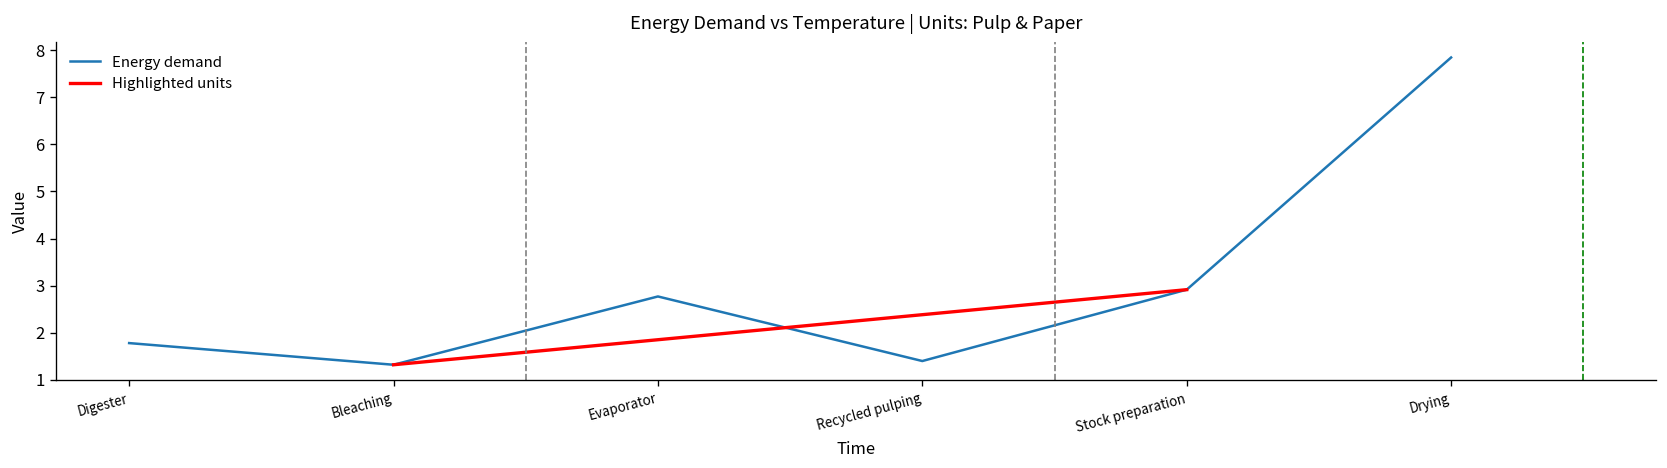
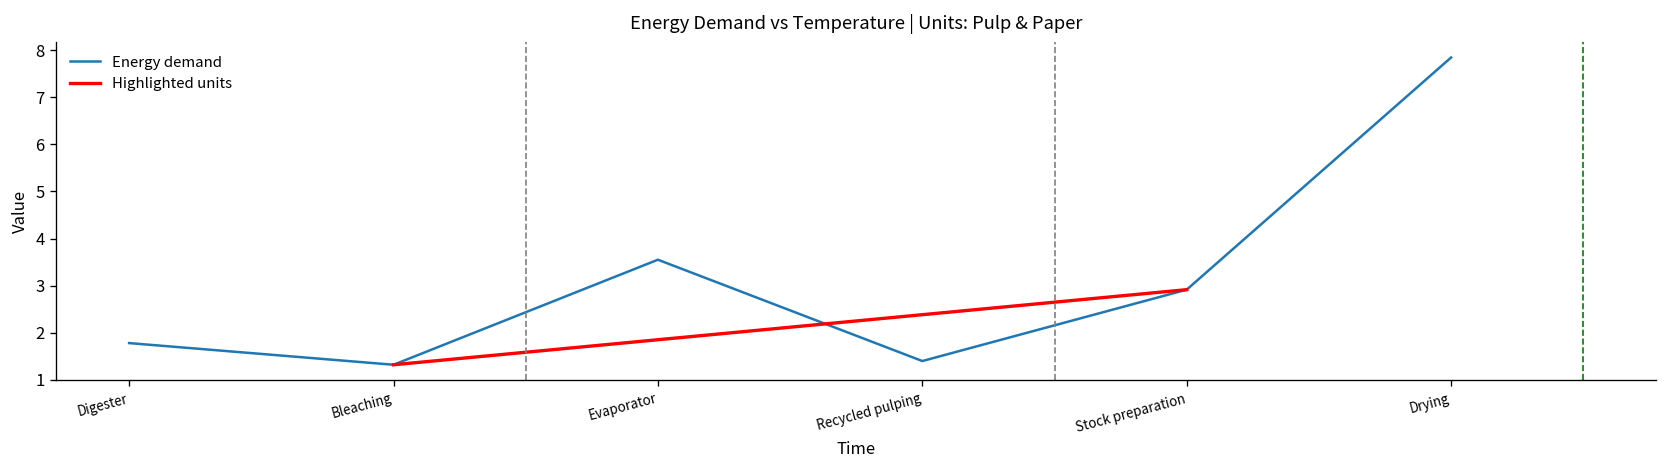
Energy demand, Evaporator: 2.8 -> 3.6
